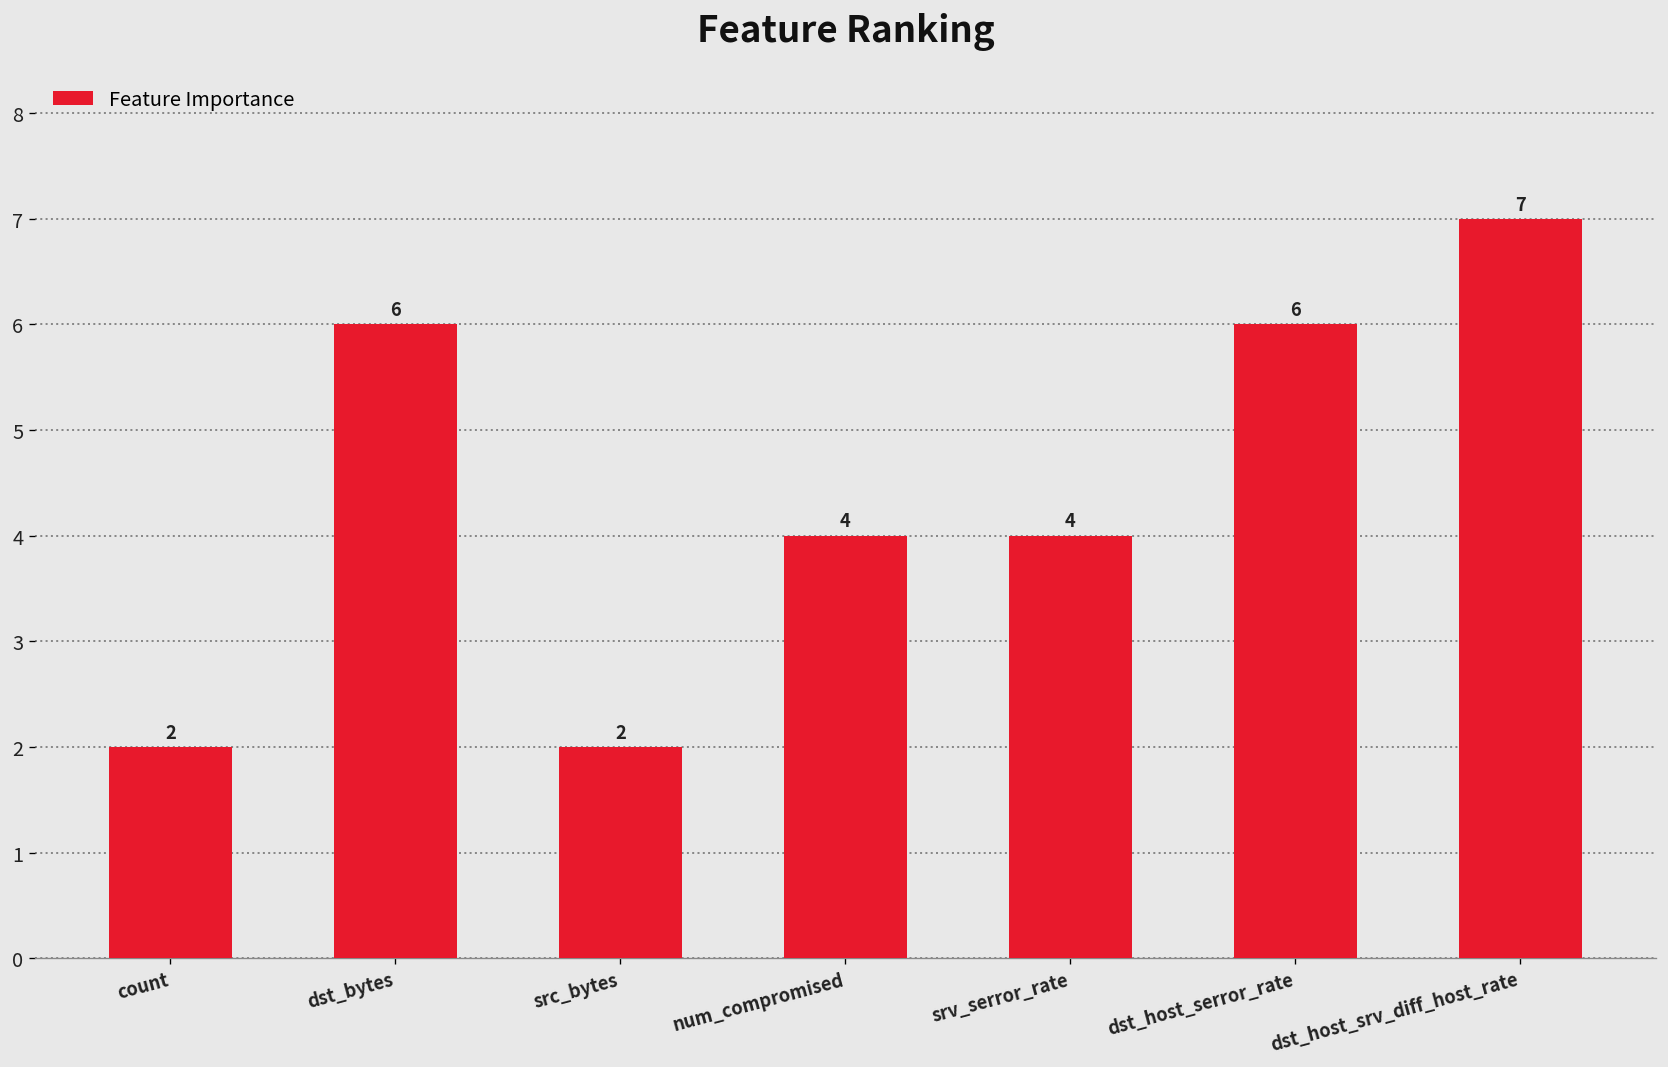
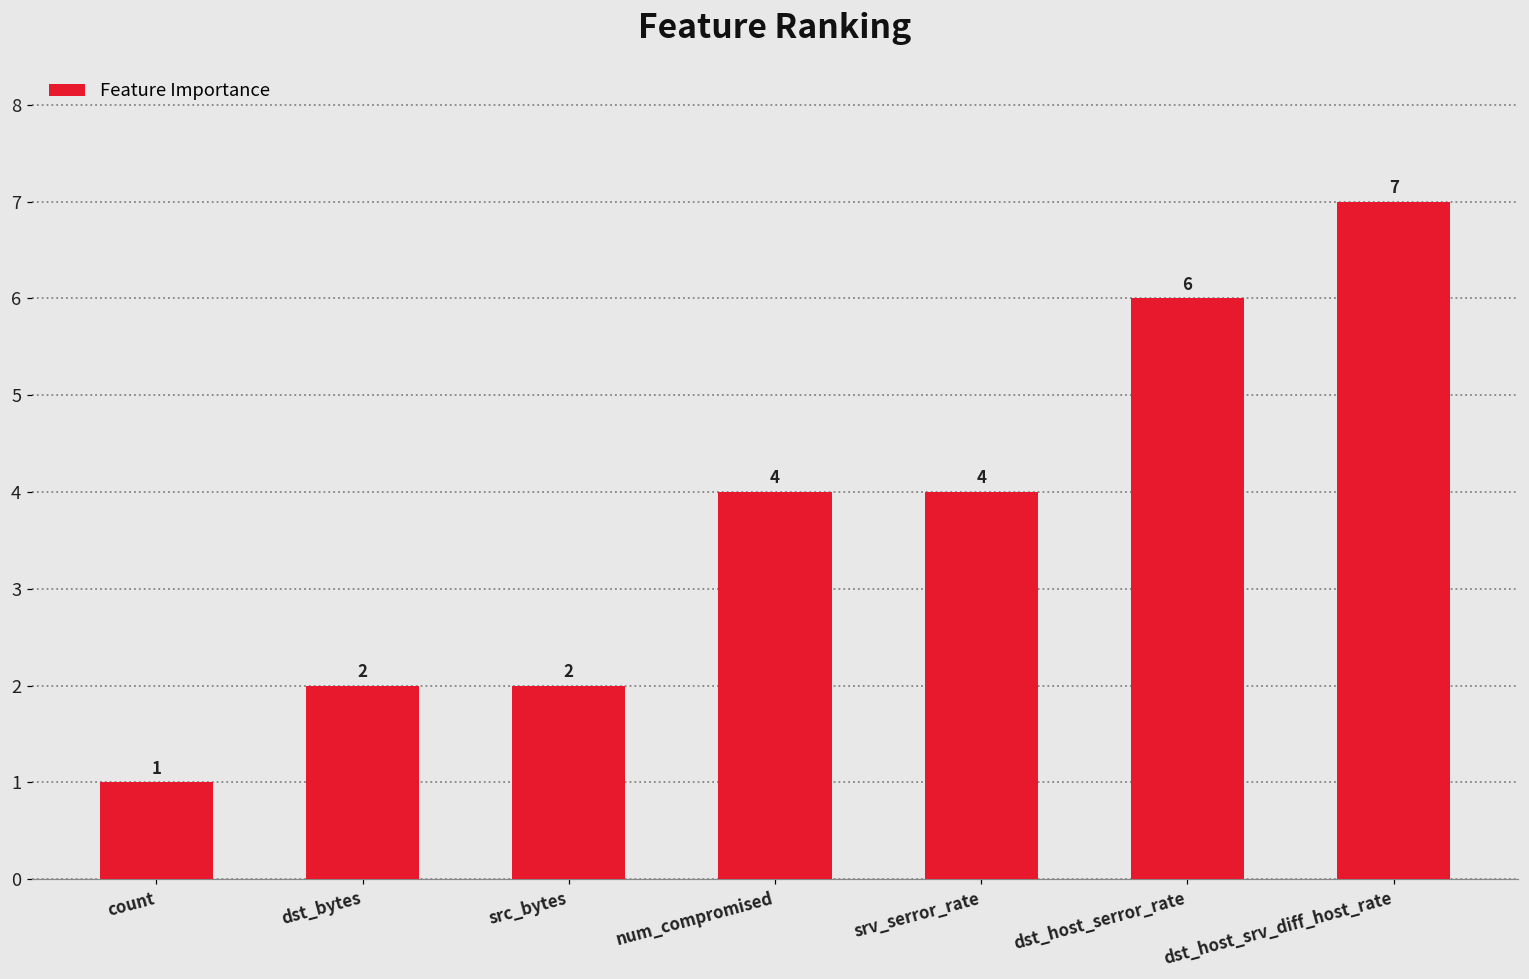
count: 2 -> 1
dst_bytes: 6 -> 2
